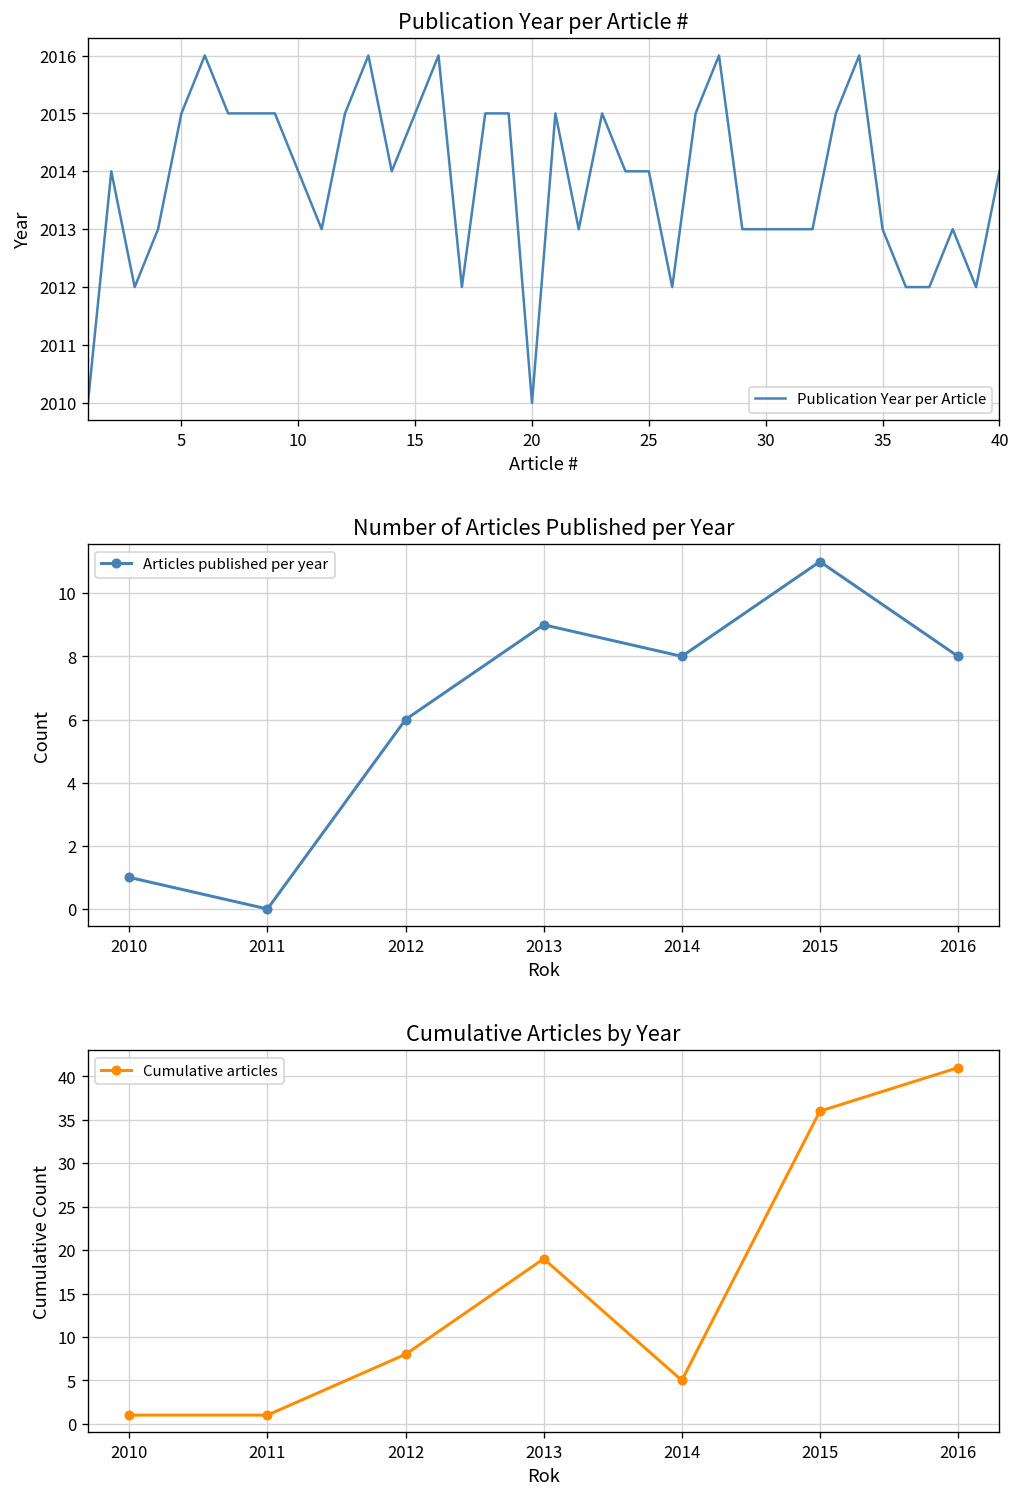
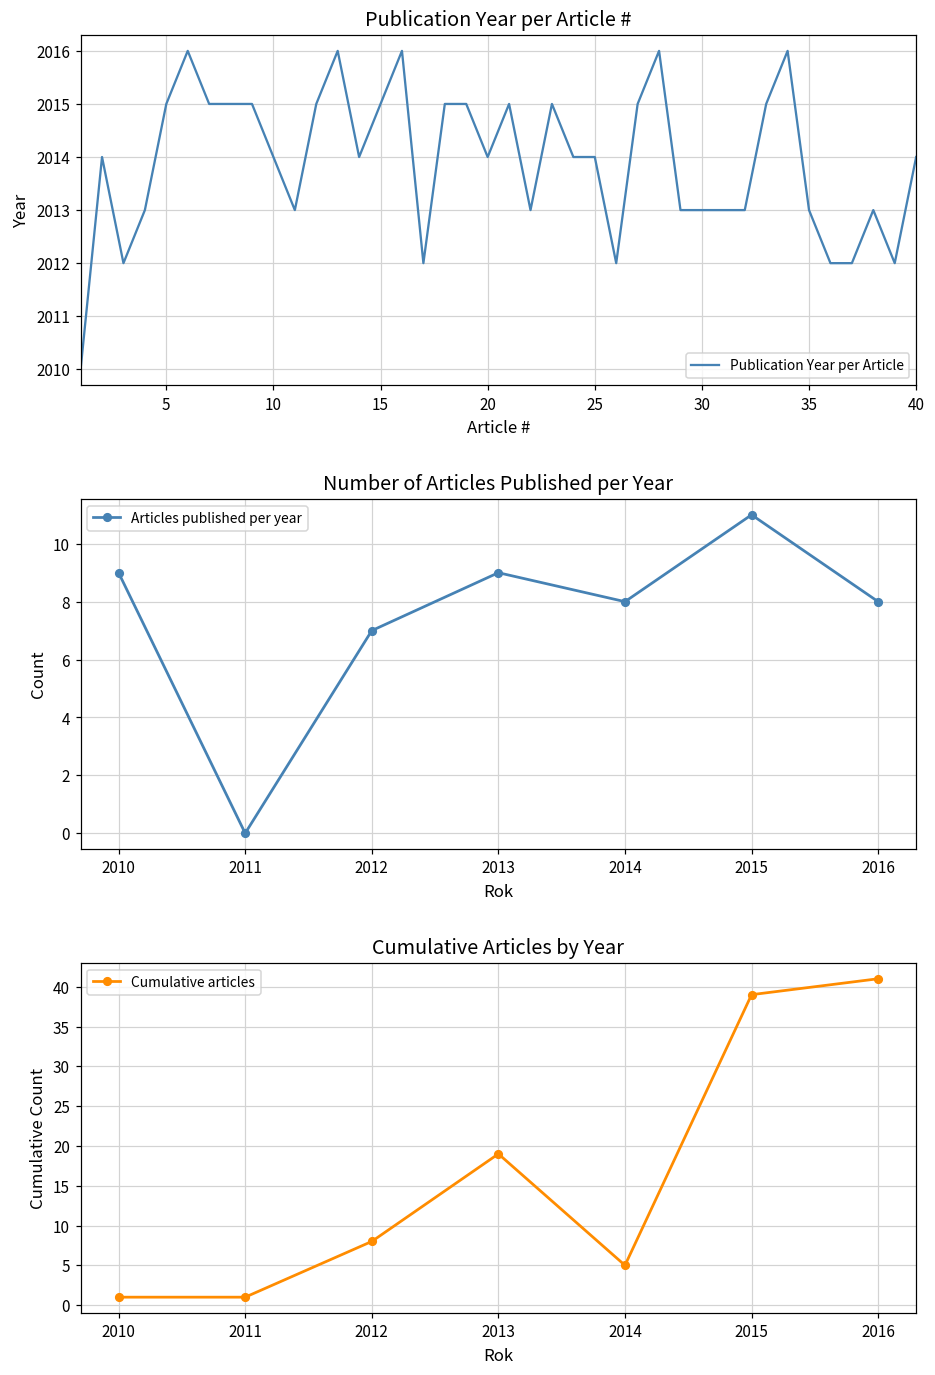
Publication Year per Article #, 20: 2010 -> 2014
Number of Articles Published per Year, 2010: 1 -> 9
Number of Articles Published per Year, 2012: 6 -> 7
Cumulative Articles by Year, 2015: 36 -> 39
